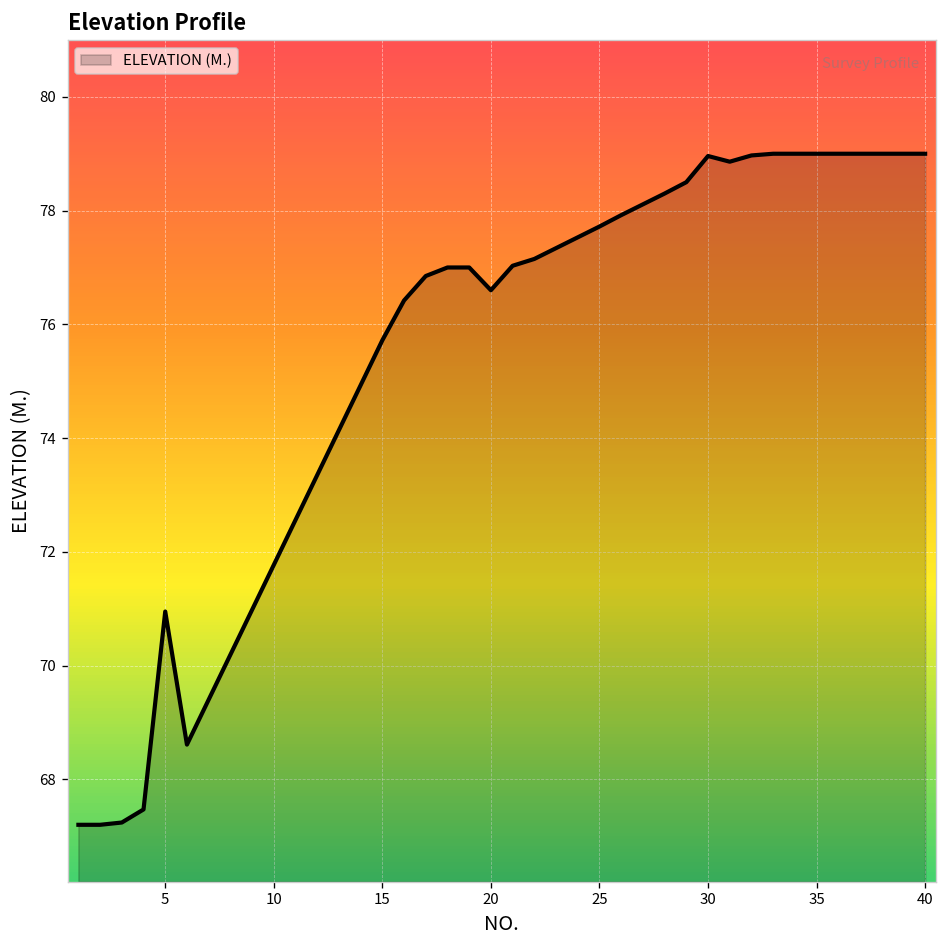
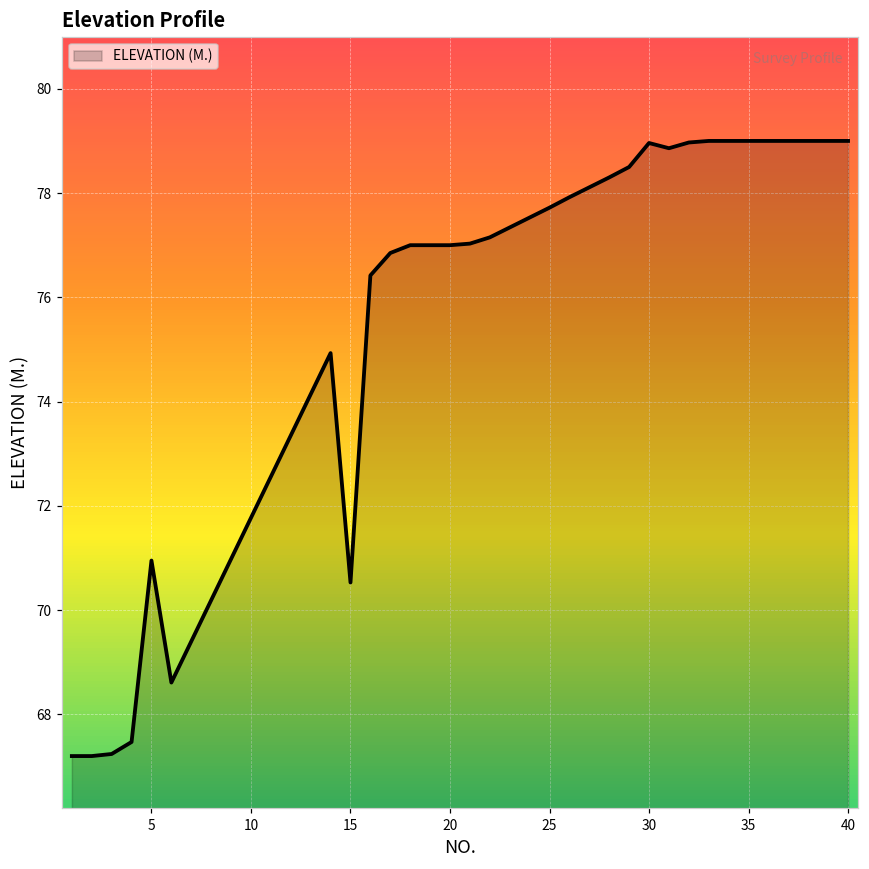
15: 75.7 -> 70.5
20: 76.6 -> 77.0
